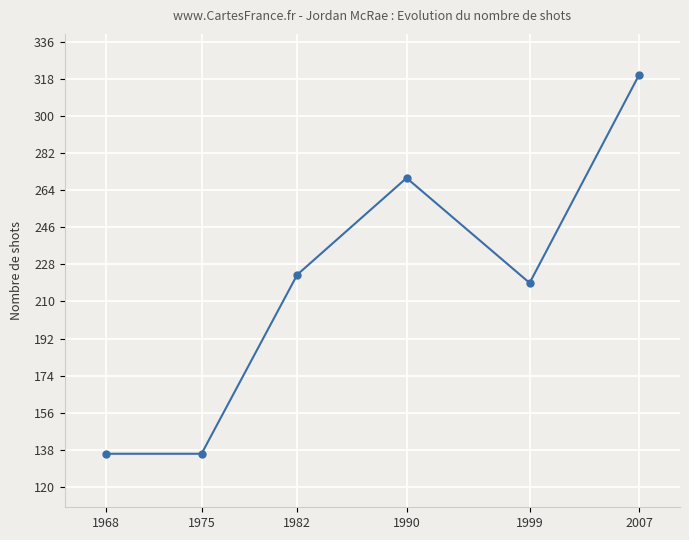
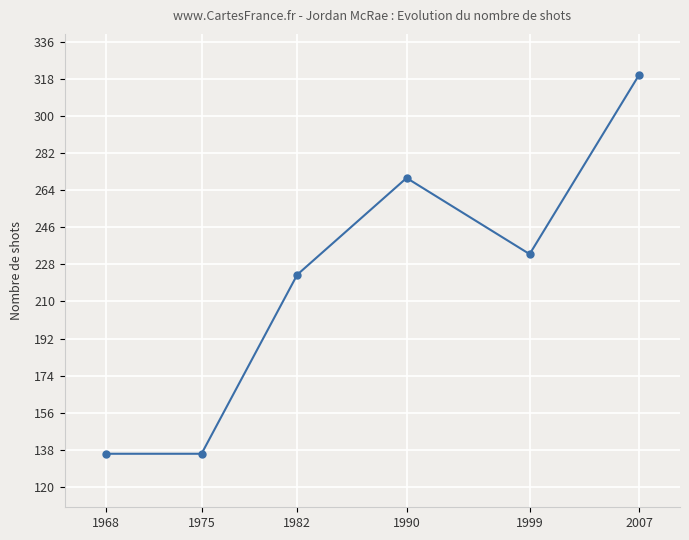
1999: 219 -> 233
